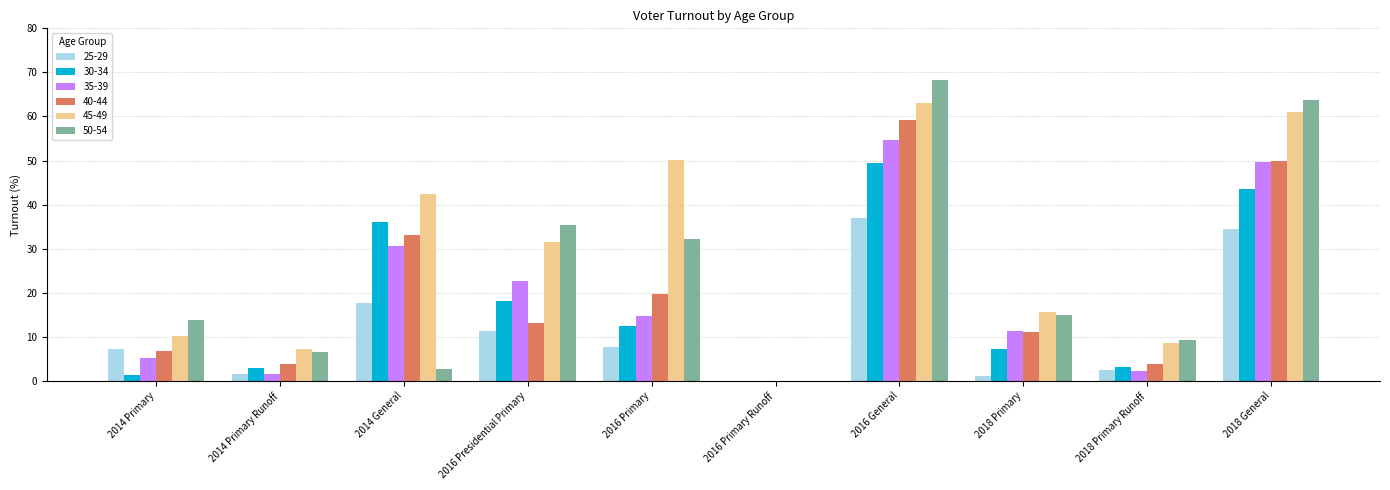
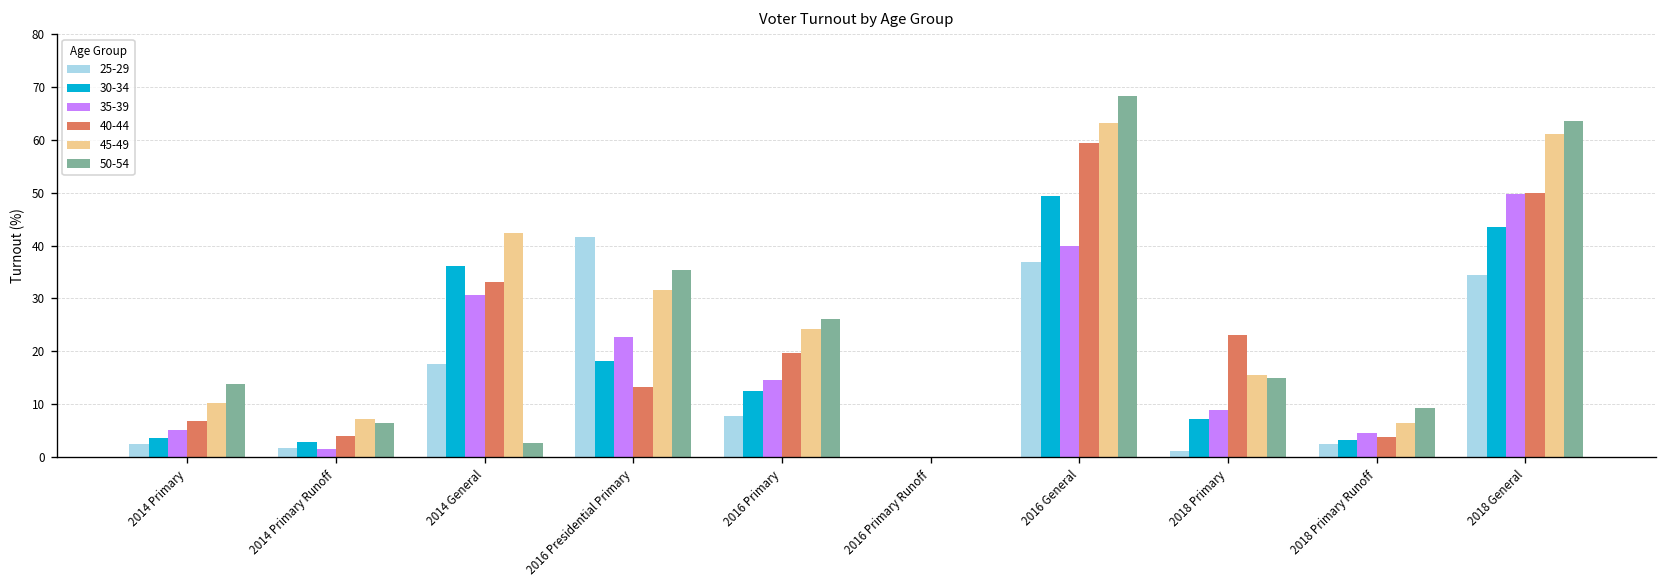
25-29, 2014 Primary: 7 -> 3
30-34, 2014 Primary: 1 -> 4
25-29, 2016 Presidential Primary: 11 -> 42
45-49, 2016 Primary: 50 -> 24
50-54, 2016 Primary: 32 -> 26
35-39, 2016 General: 55 -> 40
35-39, 2018 Primary: 11 -> 9
40-44, 2018 Primary: 11 -> 23
35-39, 2018 Primary Runoff: 2 -> 4
45-49, 2018 Primary Runoff: 9 -> 6
